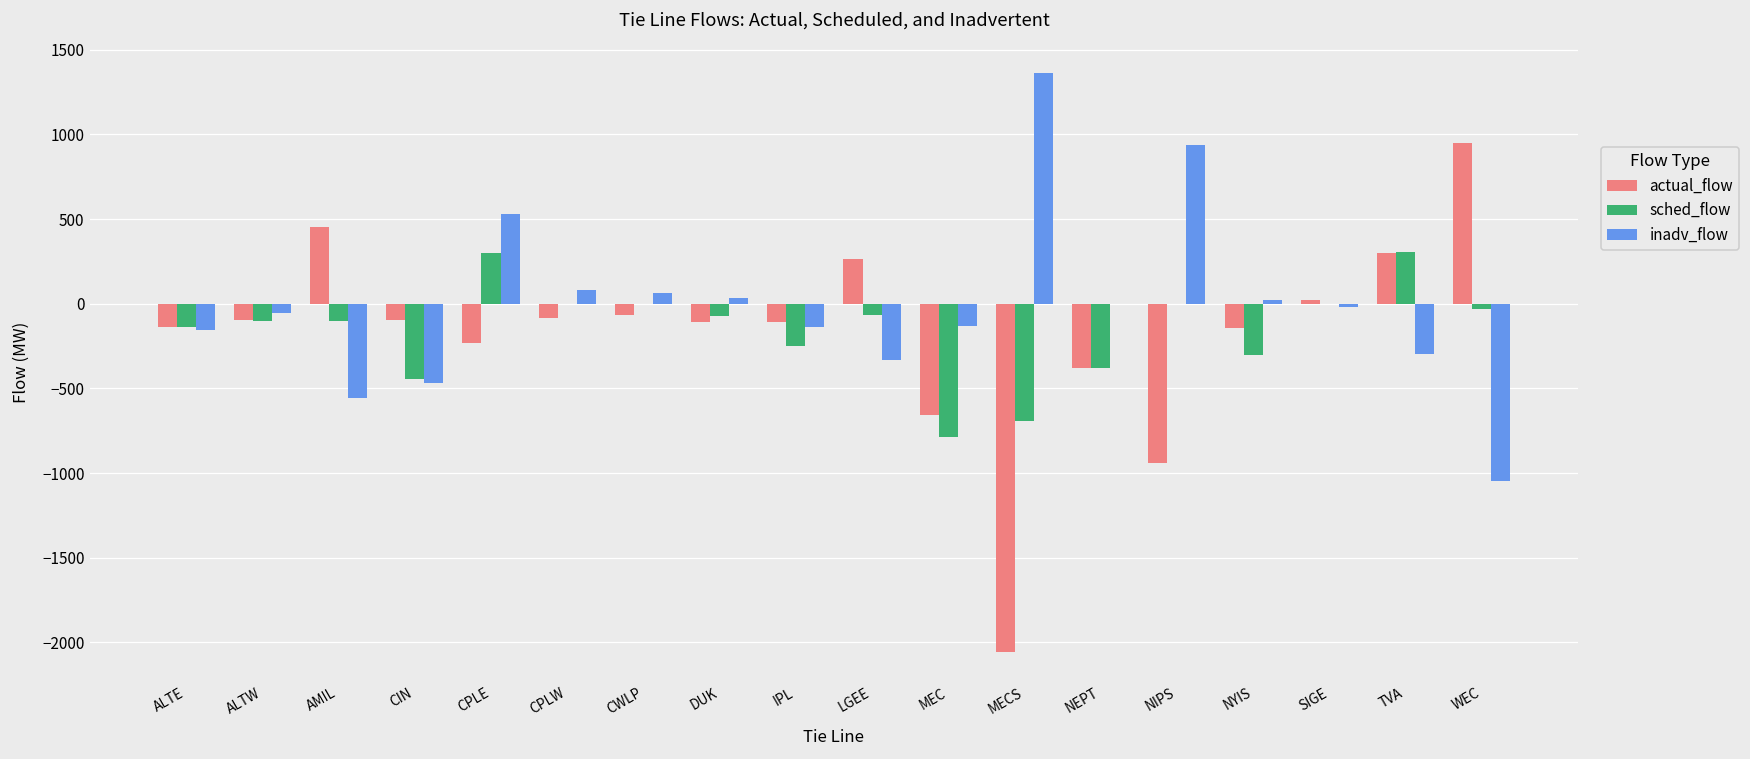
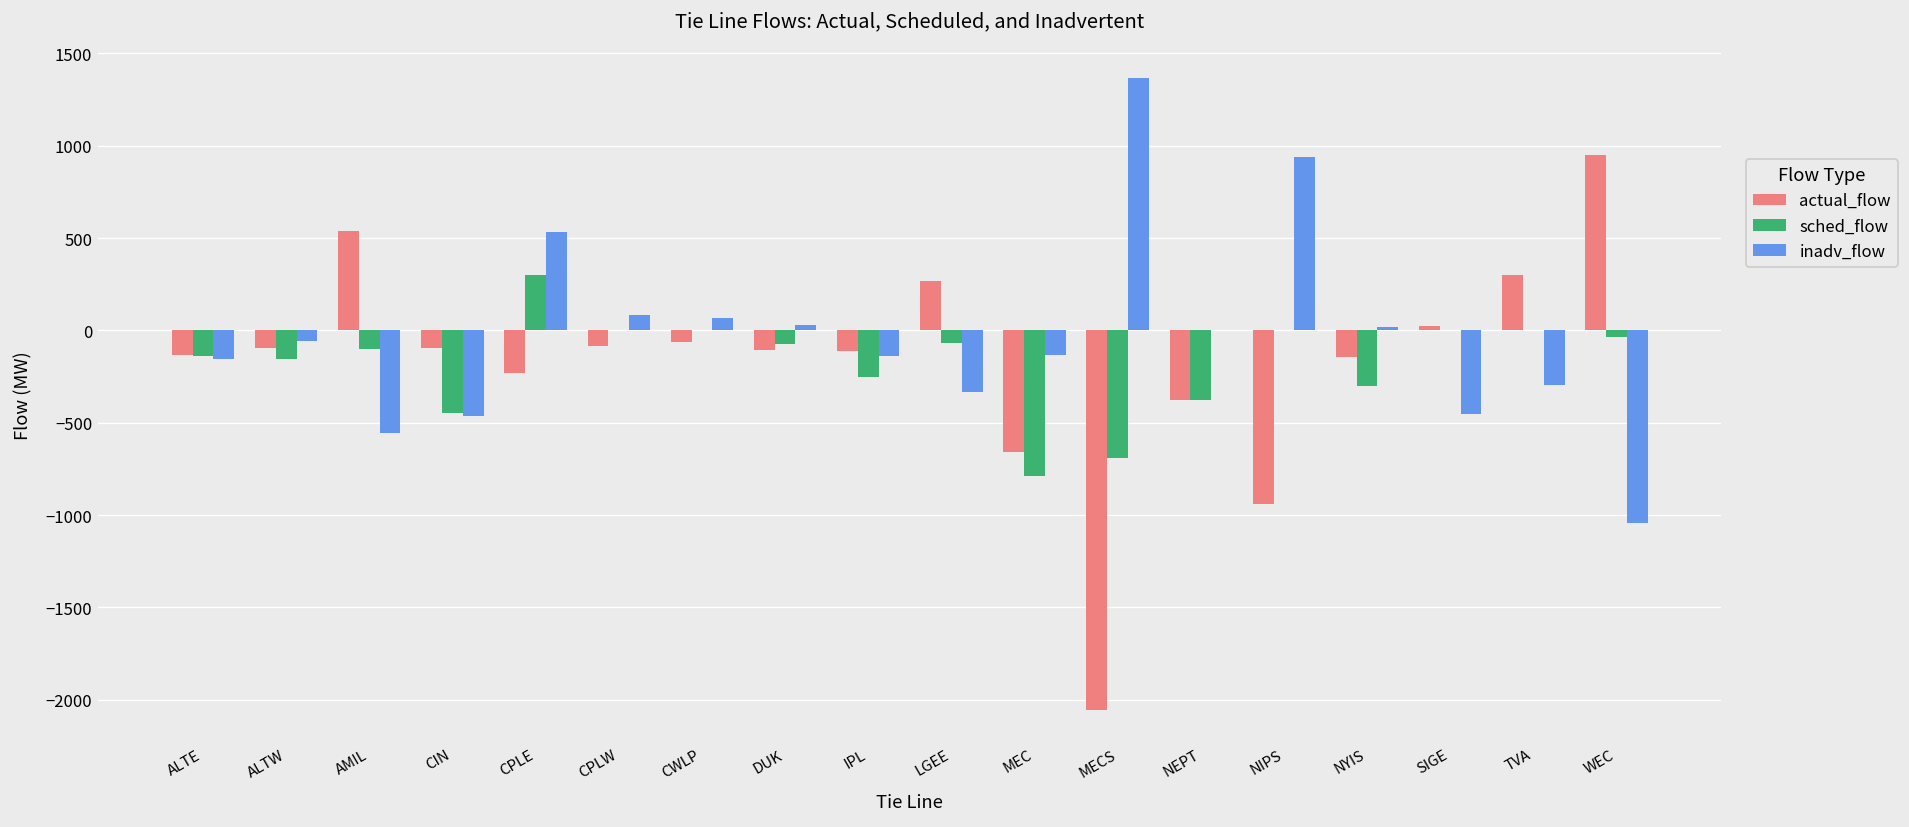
sched_flow, ALTW: -100 -> -160
actual_flow, AMIL: 460 -> 540
inadv_flow, SIGE: -20 -> -450
sched_flow, TVA: 300 -> 0
